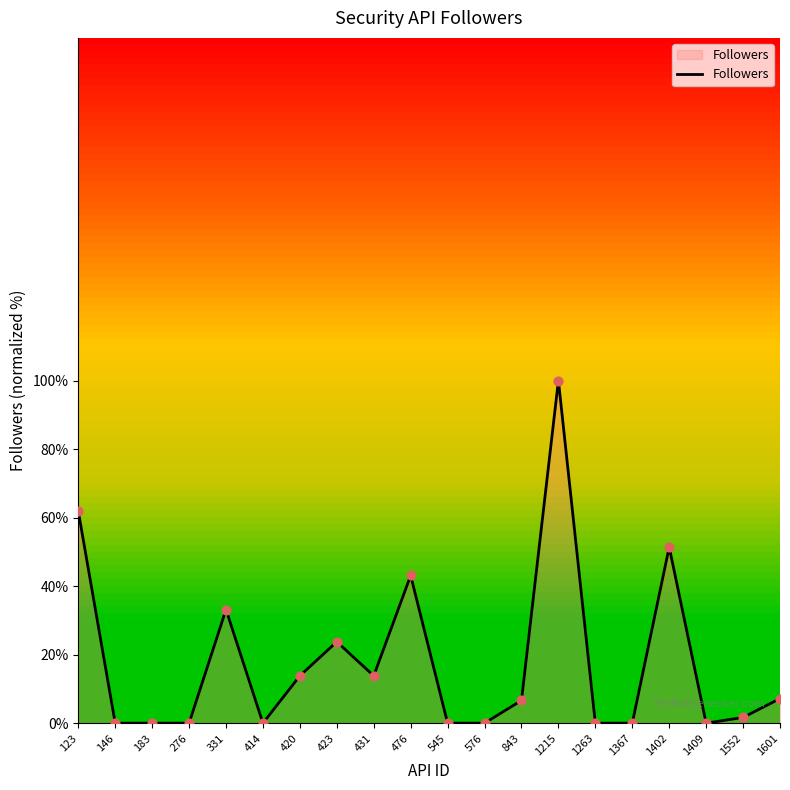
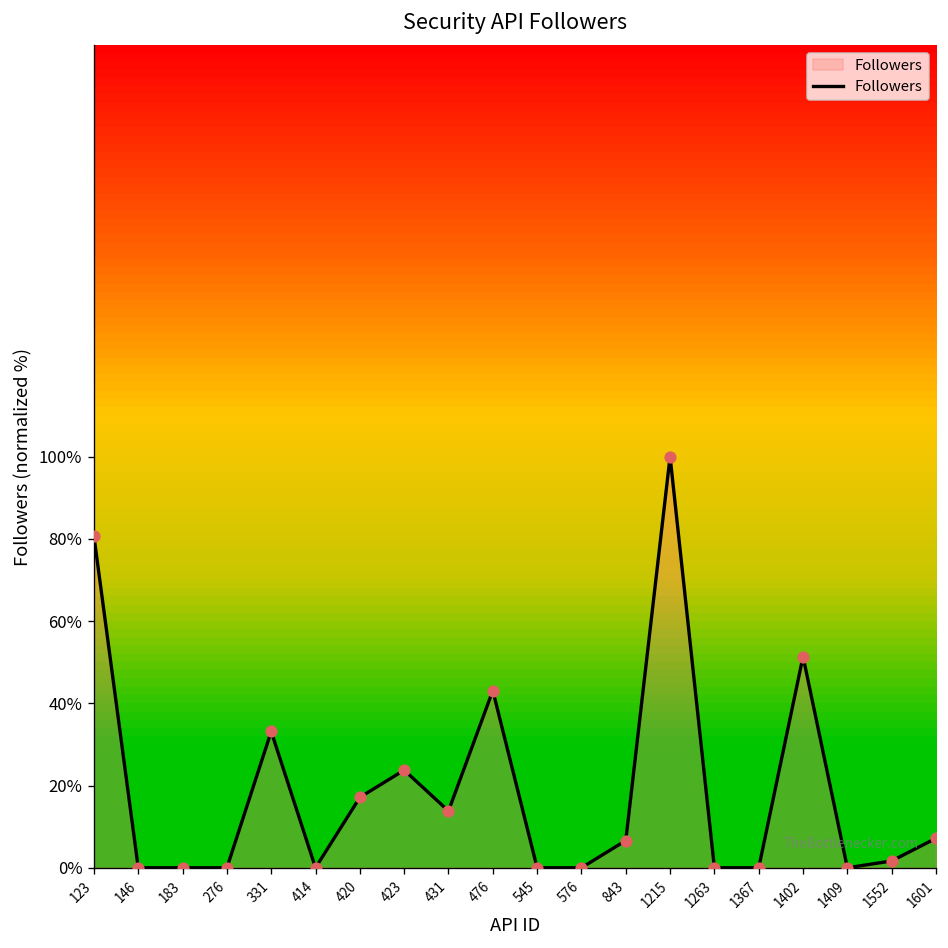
123: 62% -> 81%
420: 14% -> 17%
